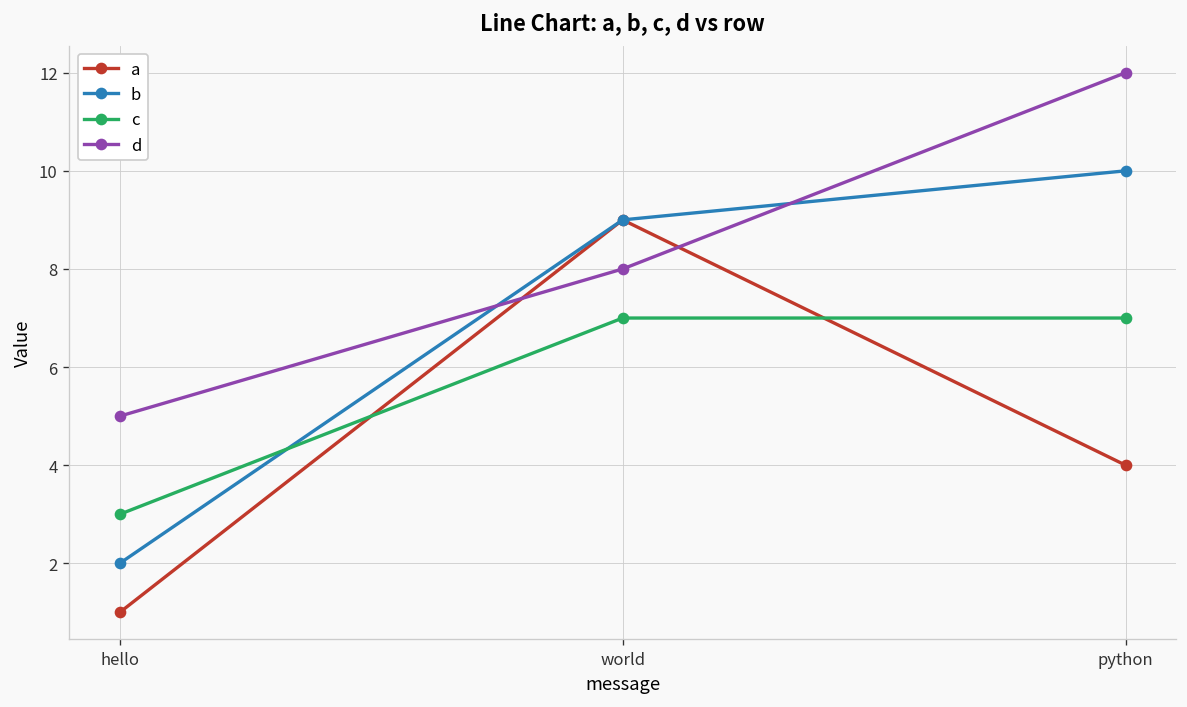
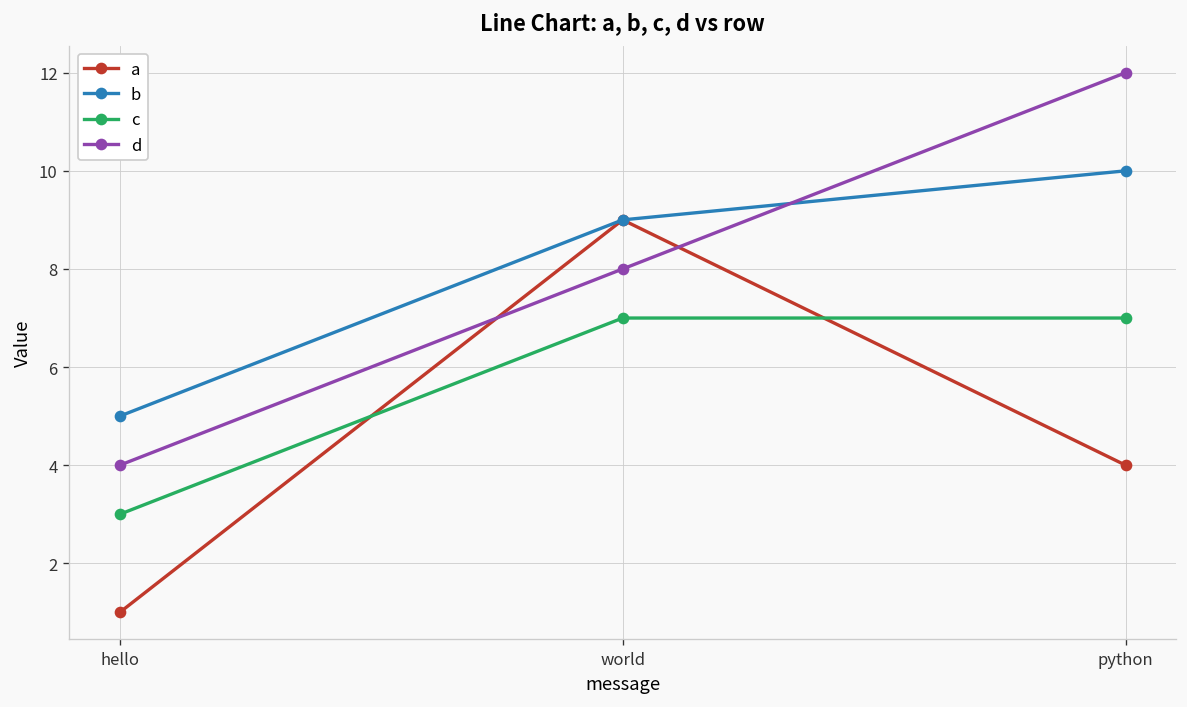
b, hello: 2 -> 5
d, hello: 5 -> 4
